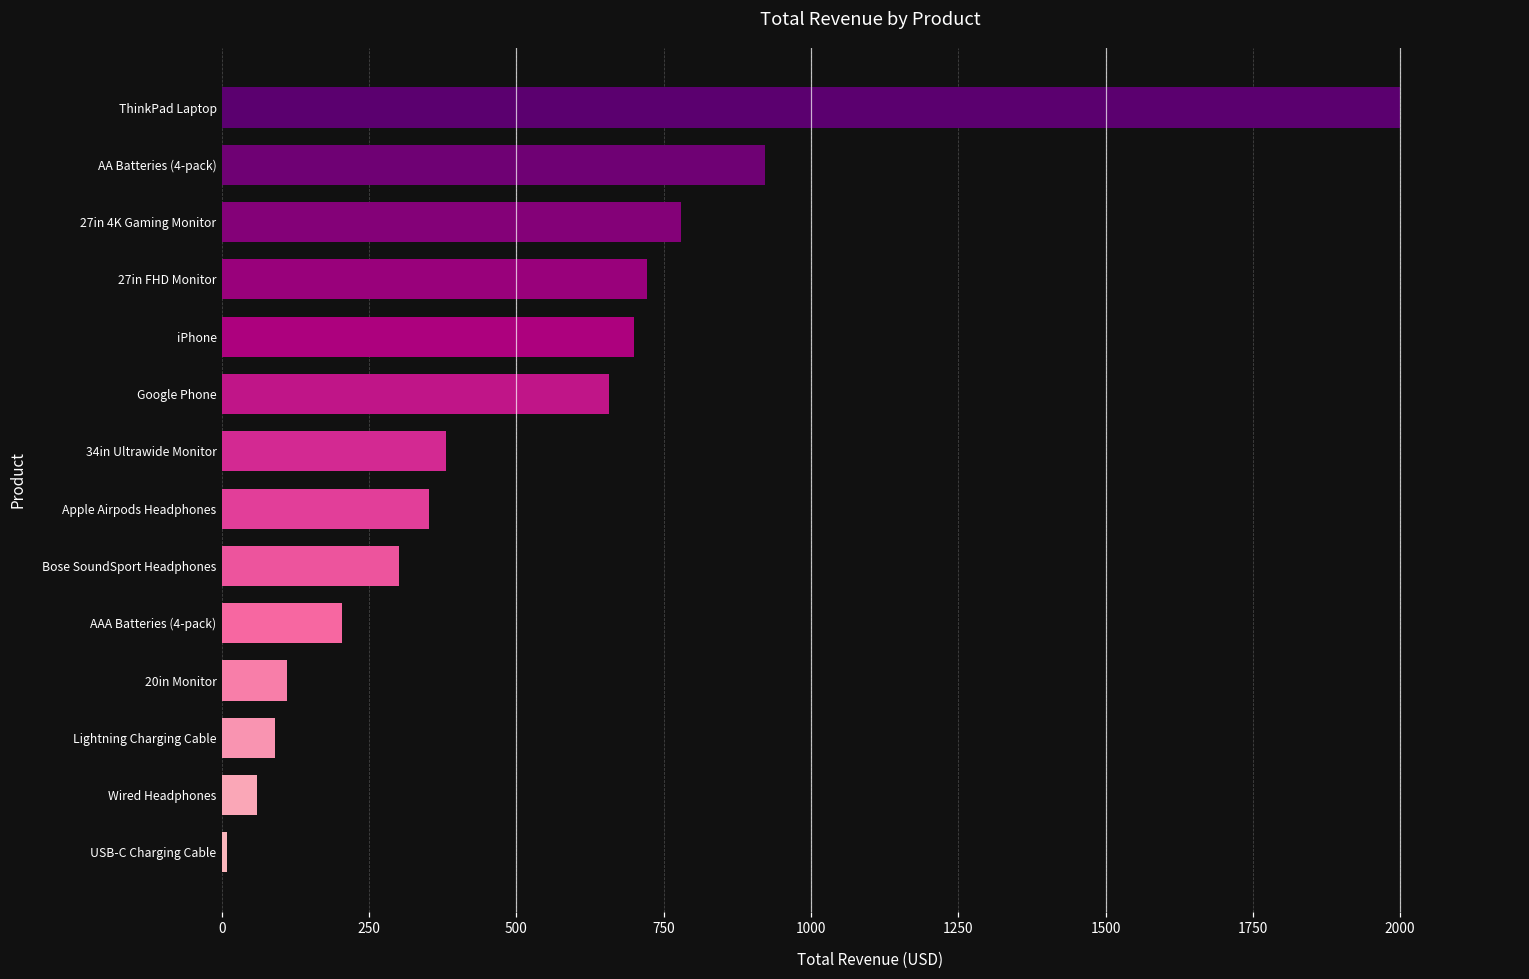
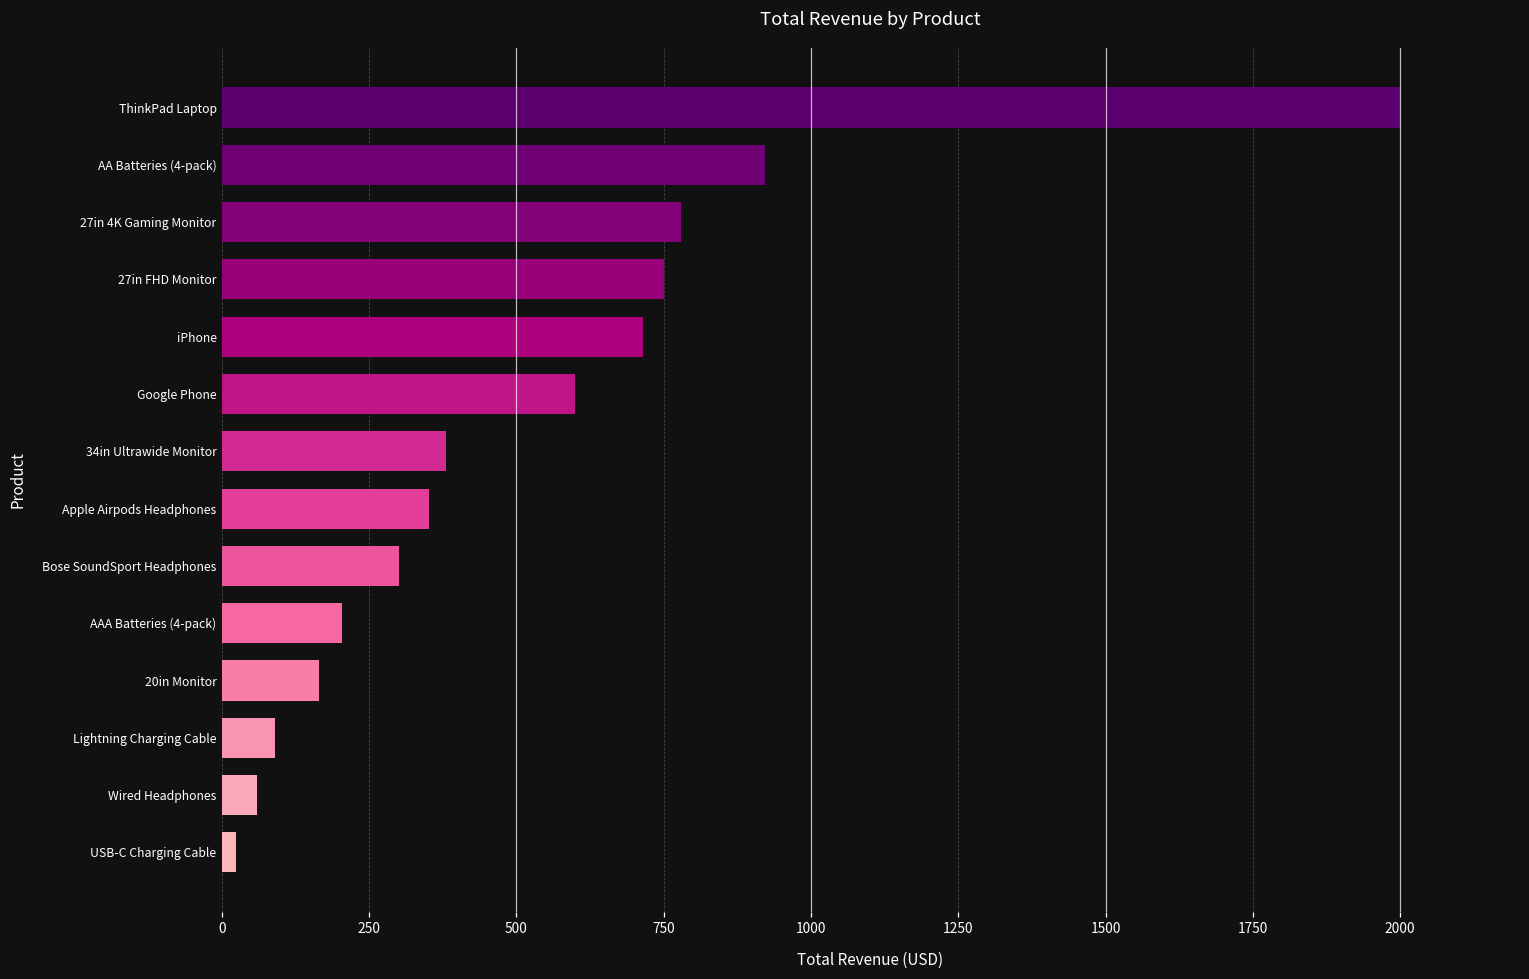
27in FHD Monitor: 720 -> 750
iPhone: 700 -> 720
Google Phone: 660 -> 600
20in Monitor: 110 -> 160
USB-C Charging Cable: 10 -> 20
